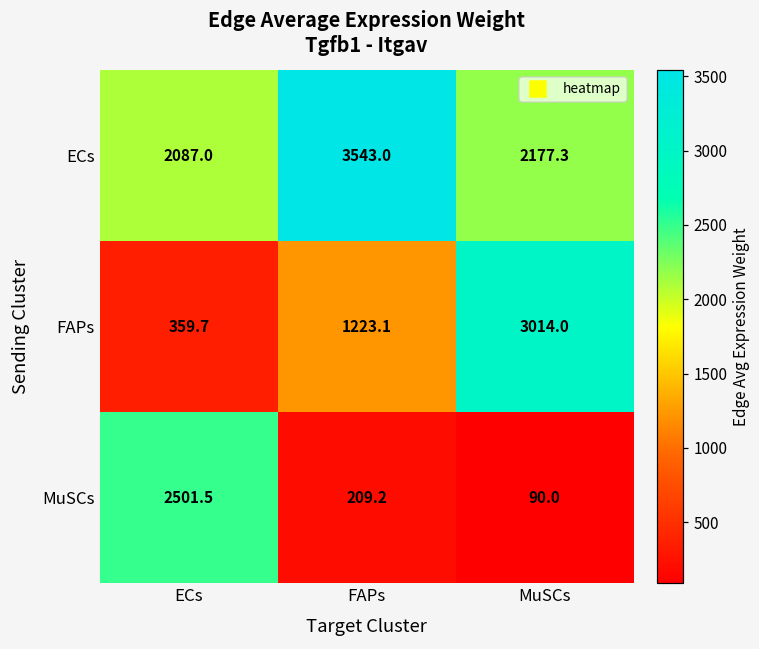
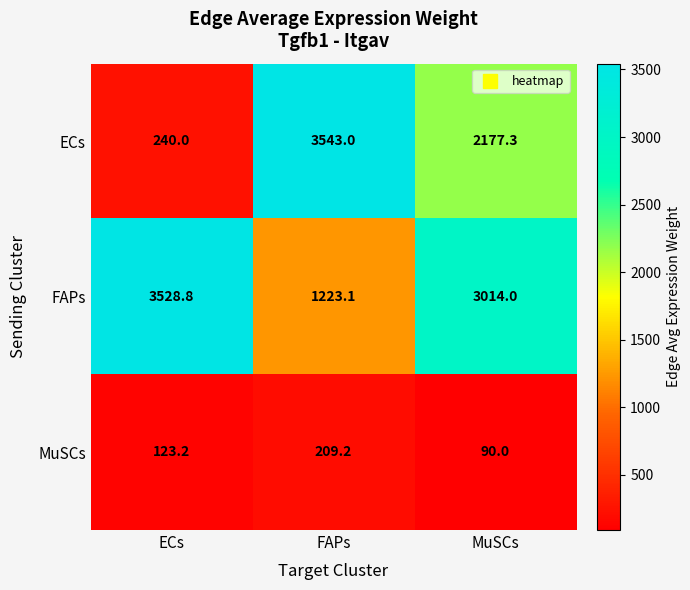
ECs, ECs: 2087.0 -> 240.0
FAPs, ECs: 359.7 -> 3528.8
MuSCs, ECs: 2501.5 -> 123.2
